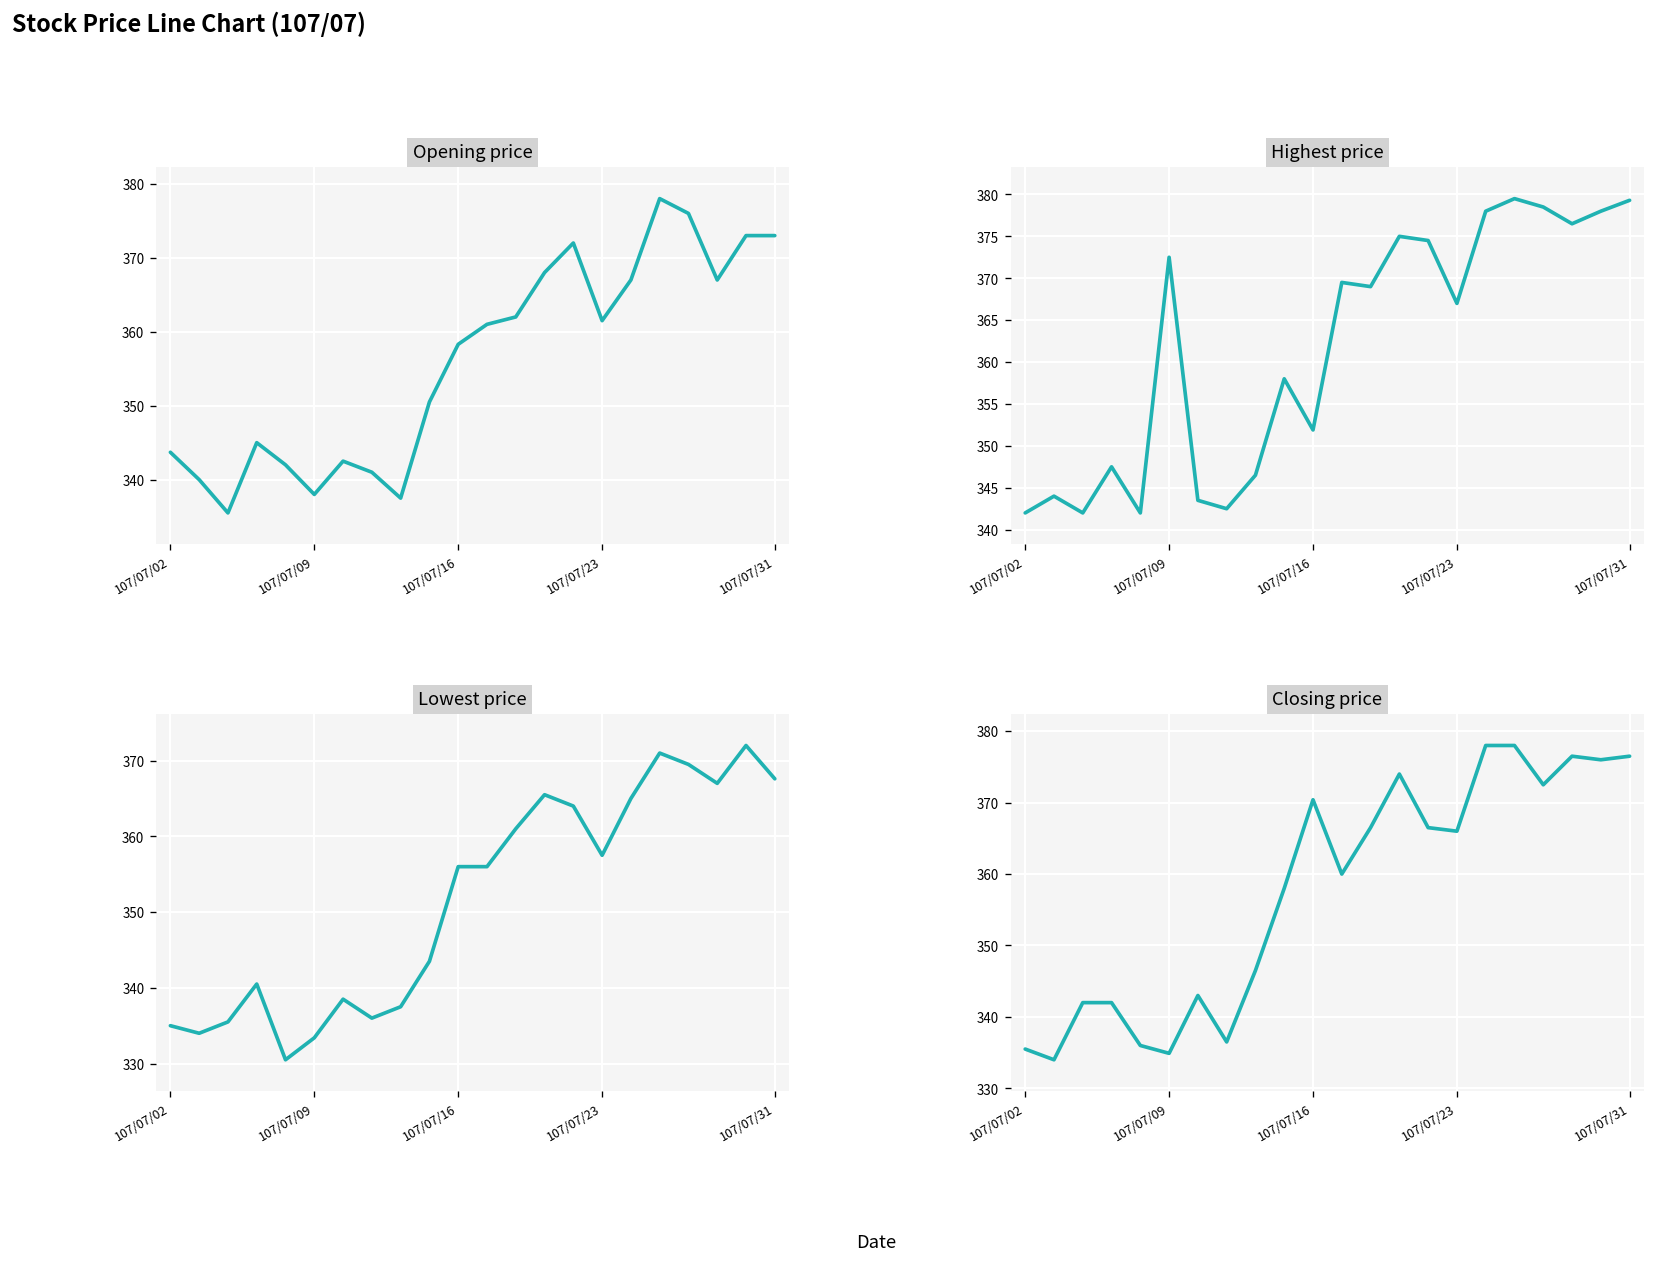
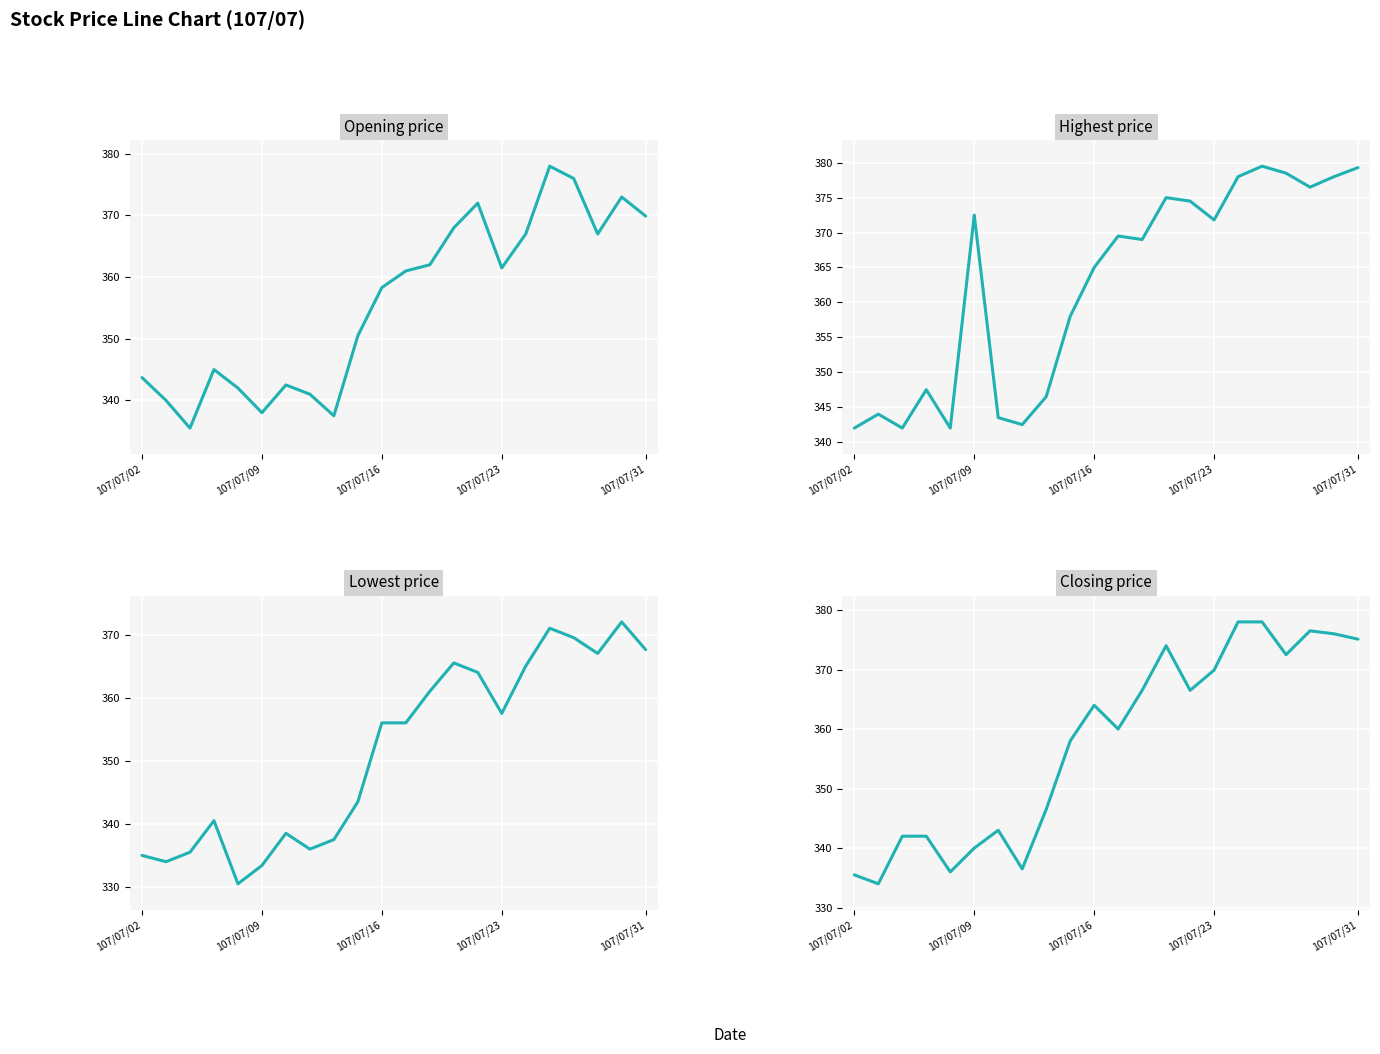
Opening price, 107/07/31: 373 -> 370
Highest price, 107/07/16: 352 -> 365
Highest price, 107/07/23: 367 -> 372
Closing price, 107/07/09: 335 -> 340
Closing price, 107/07/16: 370 -> 364
Closing price, 107/07/23: 366 -> 370
Closing price, 107/07/31: 377 -> 375
